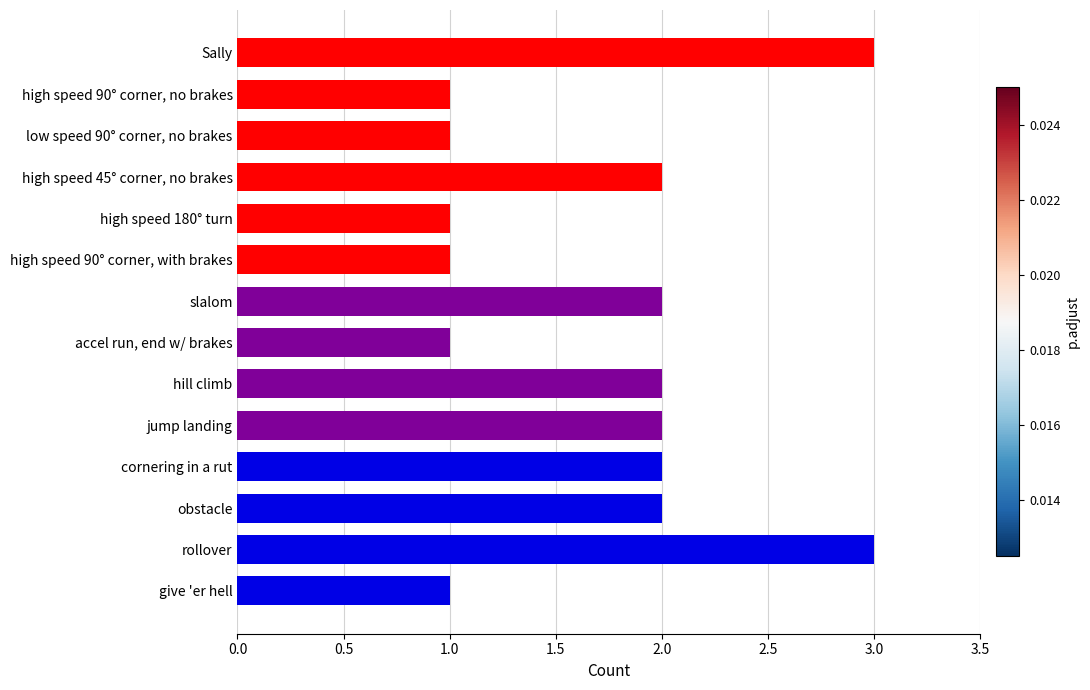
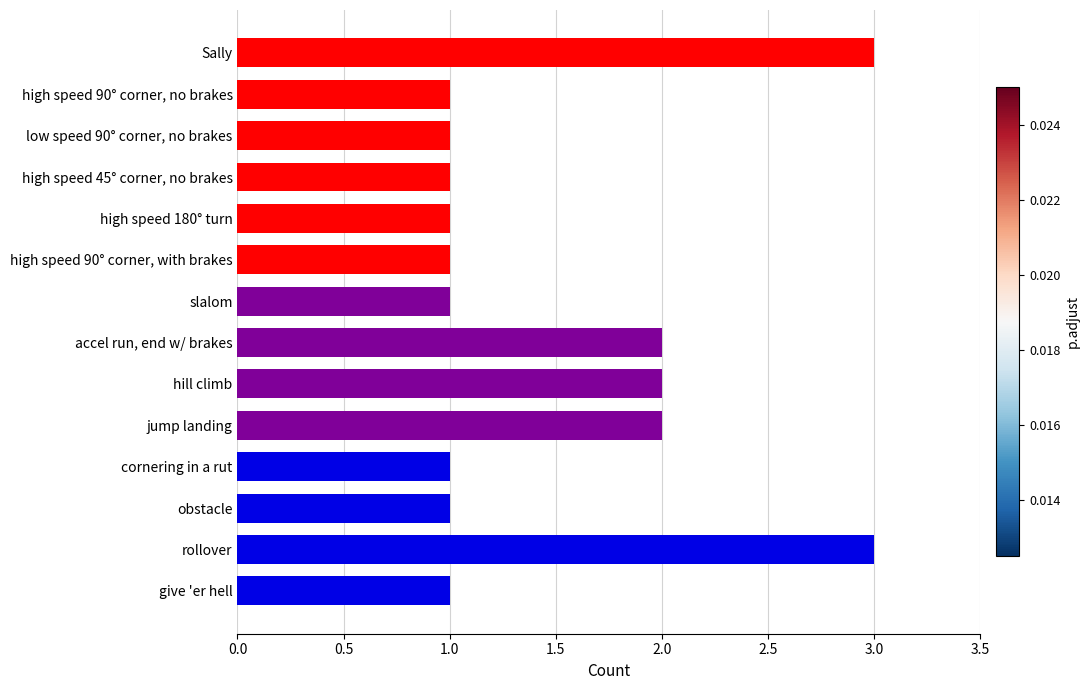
high speed 45° corner, no brakes: 2 -> 1
slalom: 2 -> 1
accel run, end w/ brakes: 1 -> 2
cornering in a rut: 2 -> 1
obstacle: 2 -> 1
